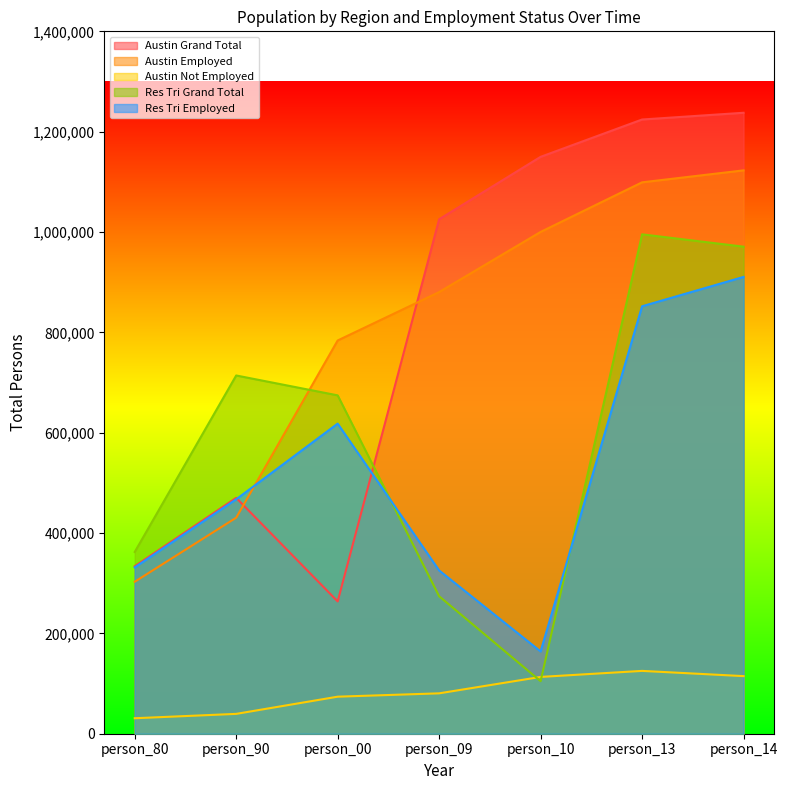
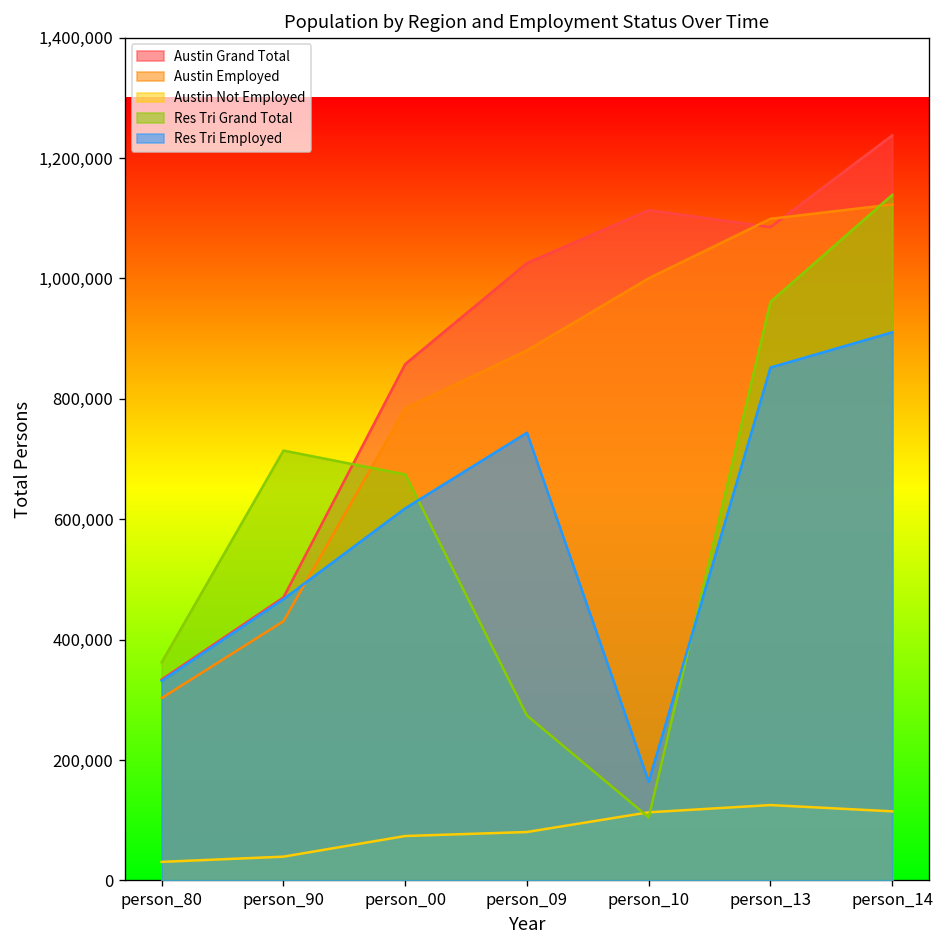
Austin Grand Total, person_00: 260,000 -> 860,000
Res Tri Employed, person_09: 330,000 -> 740,000
Austin Grand Total, person_10: 1,150,000 -> 1,110,000
Austin Grand Total, person_13: 1,220,000 -> 1,090,000
Res Tri Grand Total, person_13: 1,000,000 -> 960,000
Res Tri Grand Total, person_14: 970,000 -> 1,140,000
